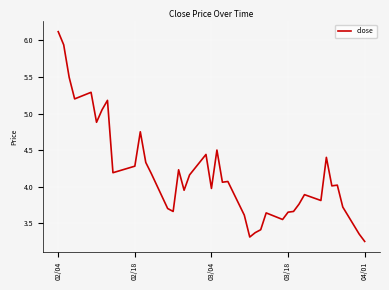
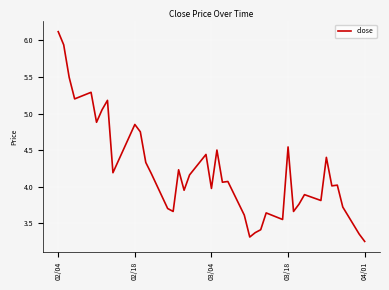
02/18: 4.3 -> 4.8
03/18: 3.7 -> 4.5
